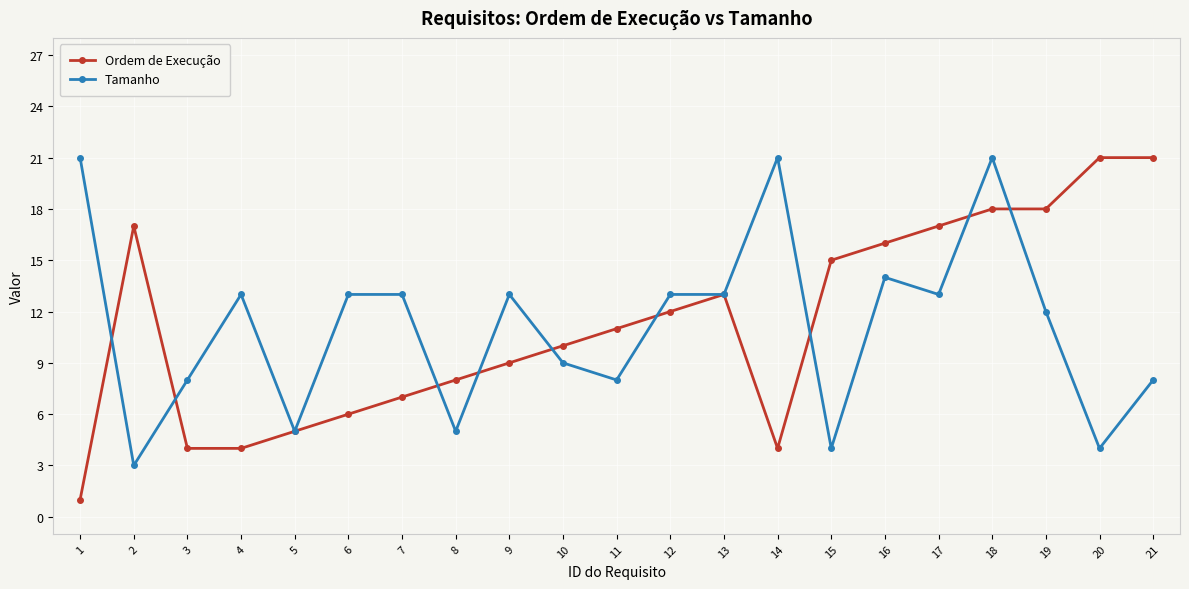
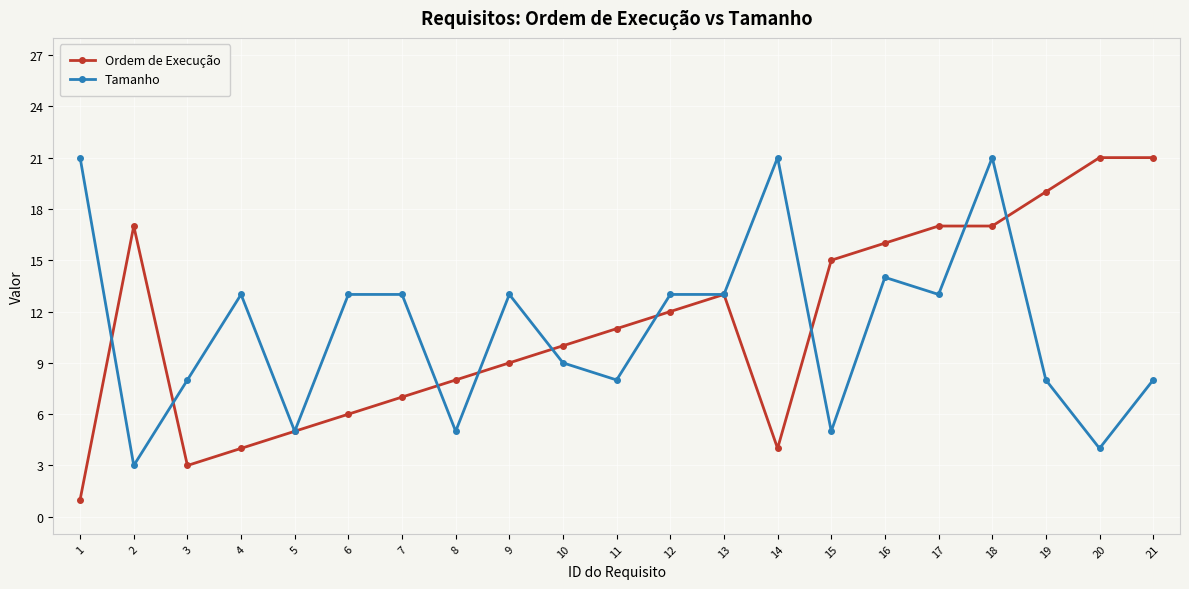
Ordem de Execução, 3: 4 -> 3
Tamanho, 15: 4 -> 5
Ordem de Execução, 18: 18 -> 17
Ordem de Execução, 19: 18 -> 19
Tamanho, 19: 12 -> 8
